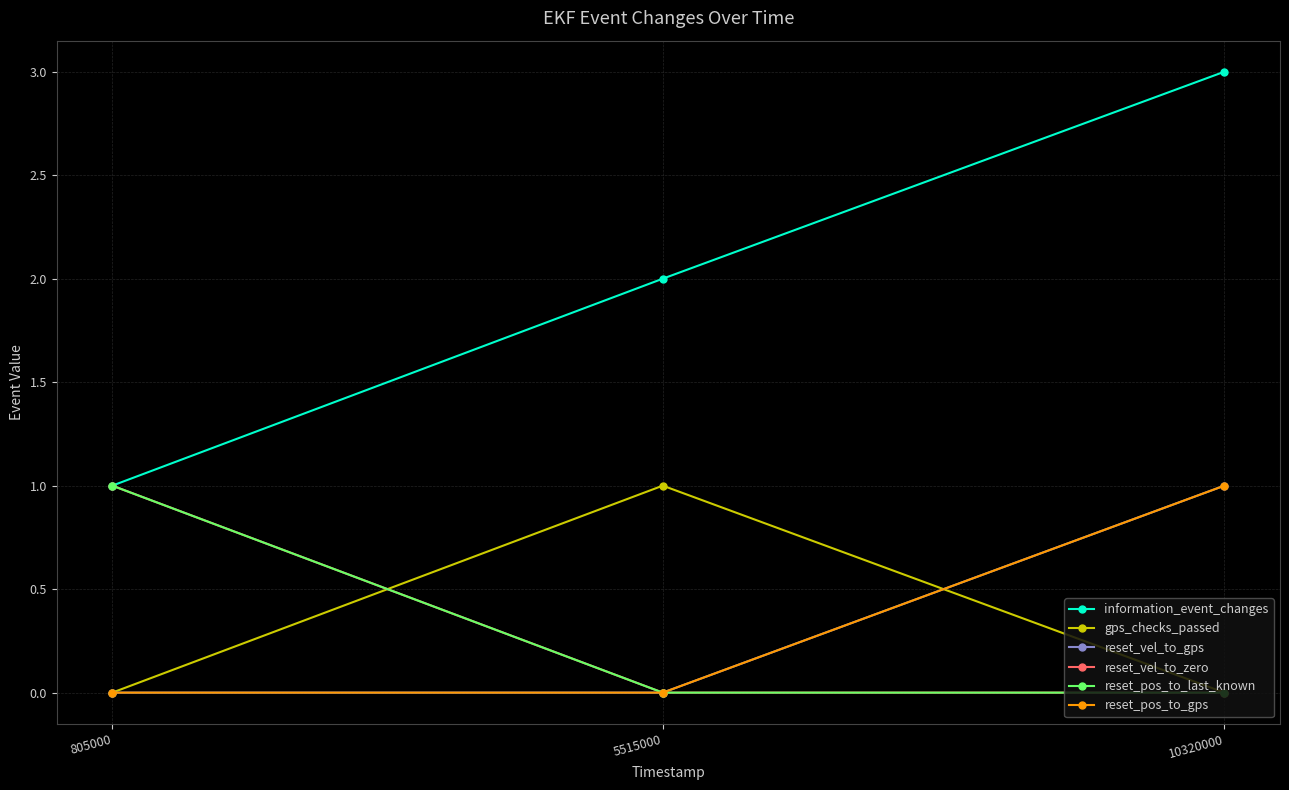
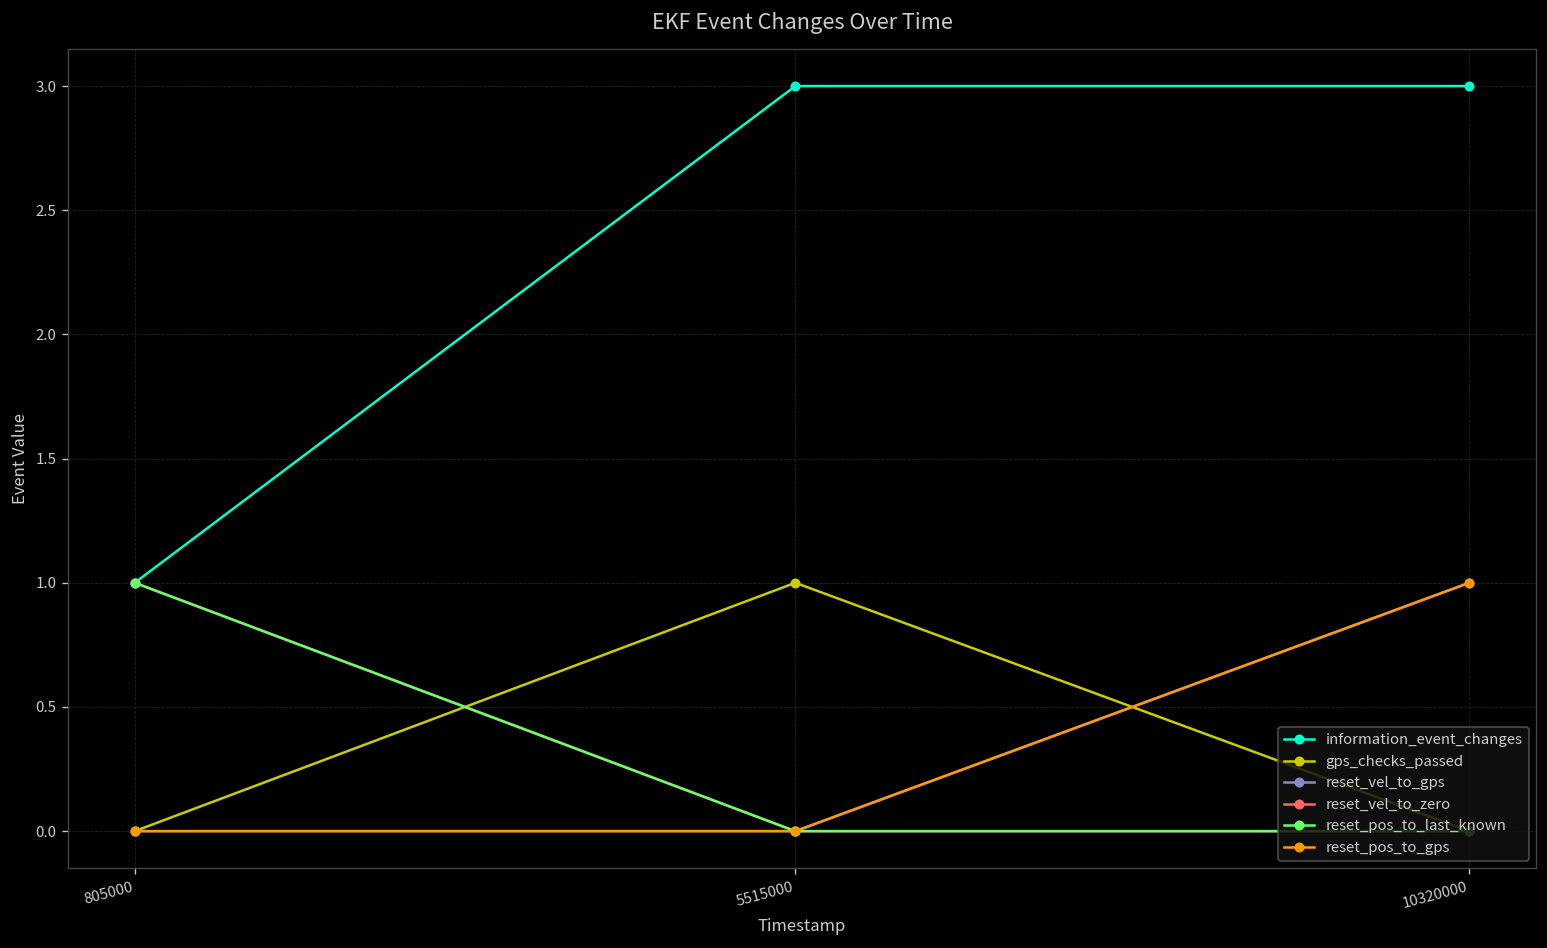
information_event_changes, 5515000: 2 -> 3
